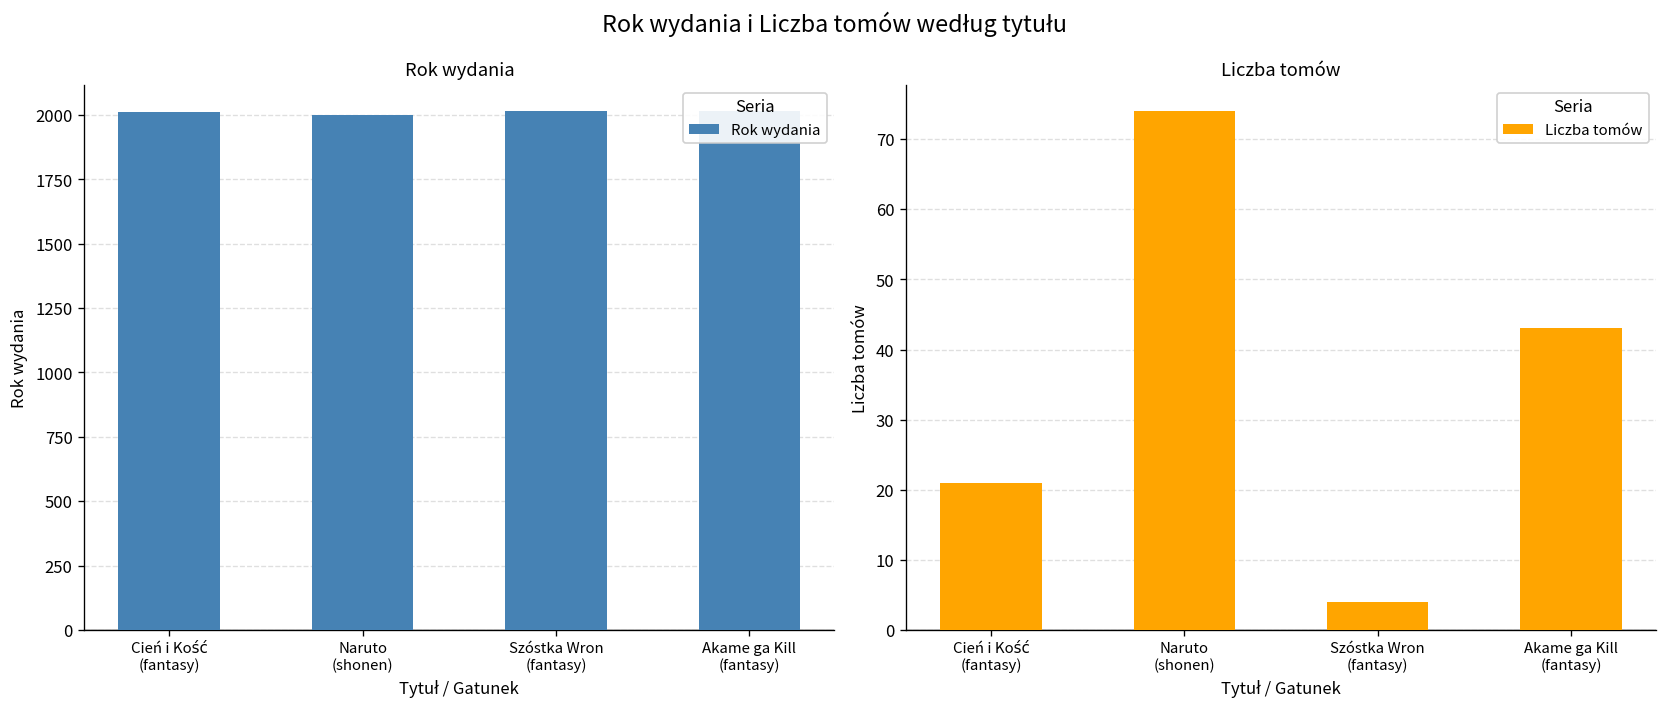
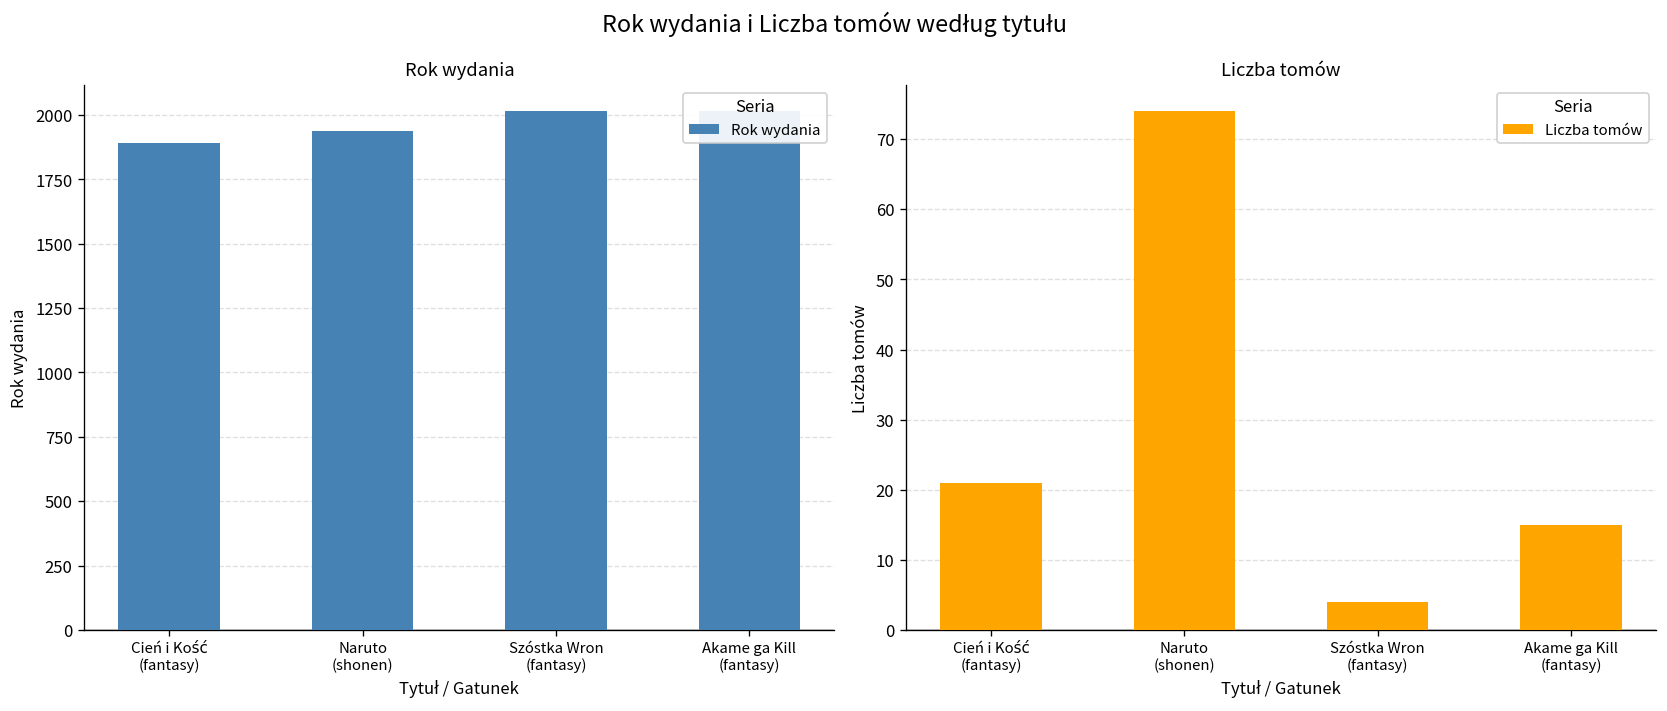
Rok wydania, Cień i Kość (fantasy): 2010 -> 1890
Rok wydania, Naruto (shonen): 2000 -> 1940
Liczba tomów, Akame ga Kill (fantasy): 43 -> 15
